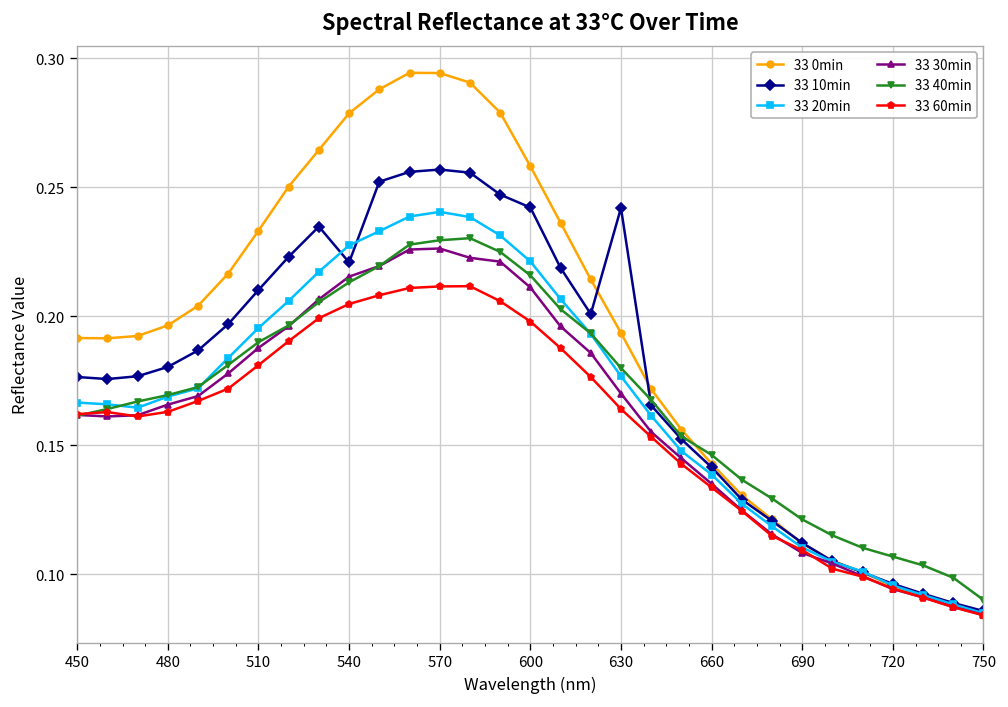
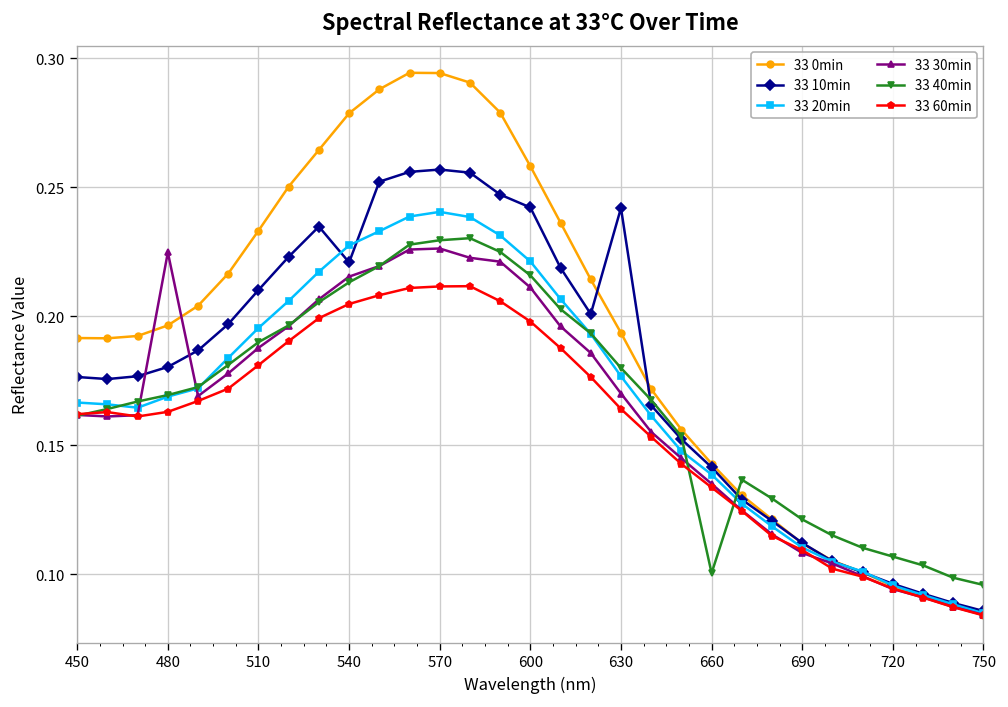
33 30min, 480: 0.166 -> 0.225
33 40min, 660: 0.146 -> 0.100
33 40min, 750: 0.090 -> 0.096
